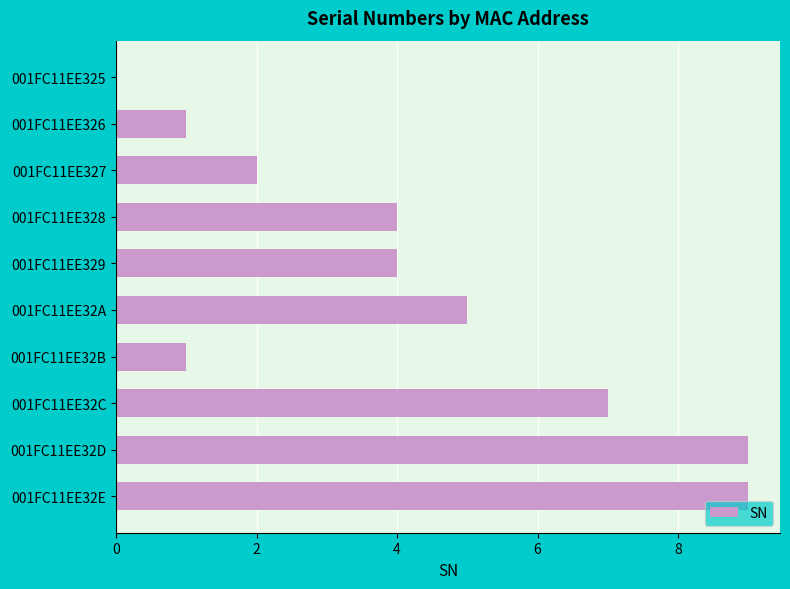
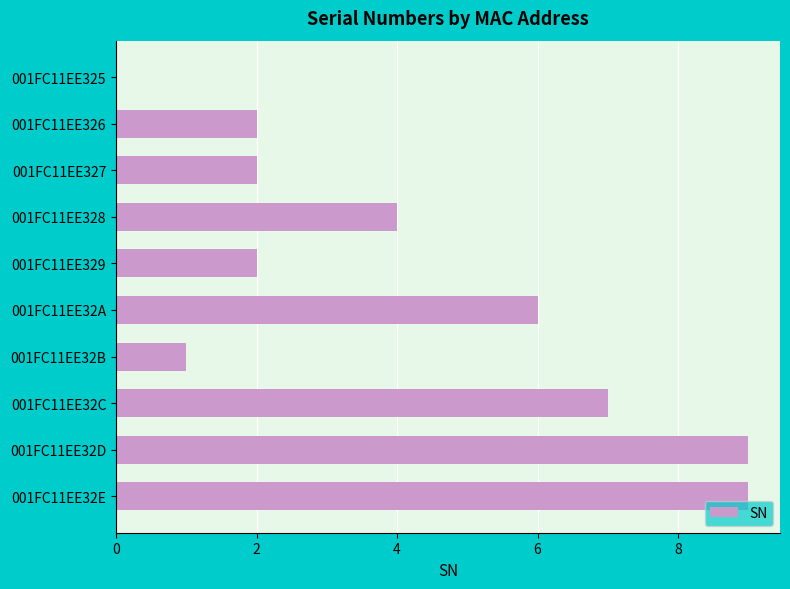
001FC11EE326: 1.0 -> 2.0
001FC11EE329: 4.0 -> 2.0
001FC11EE32A: 5.0 -> 6.0
